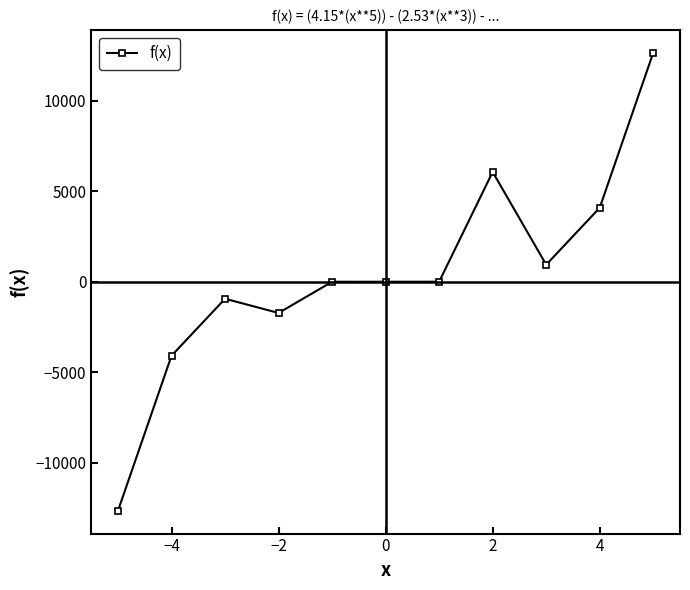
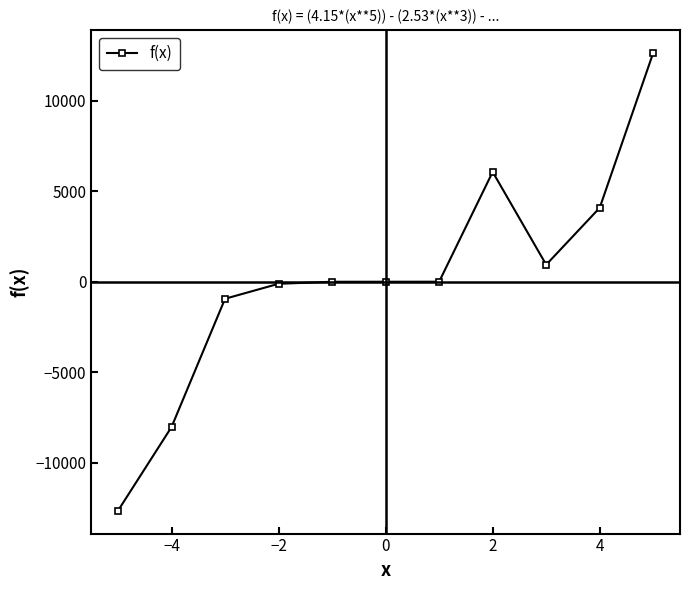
−4: -4100 -> -8000
−2: -1700 -> -100
